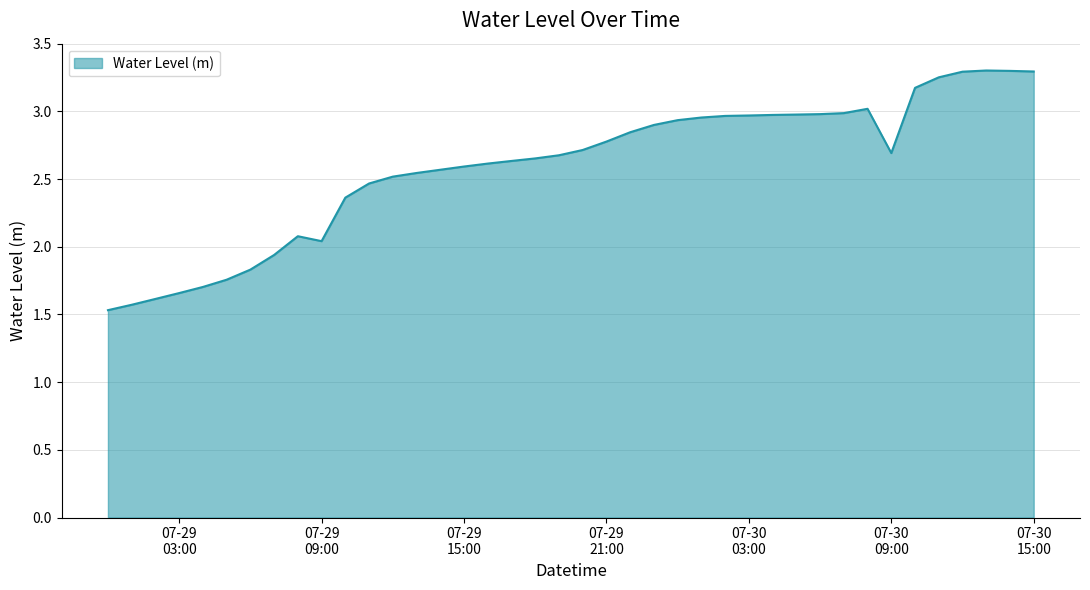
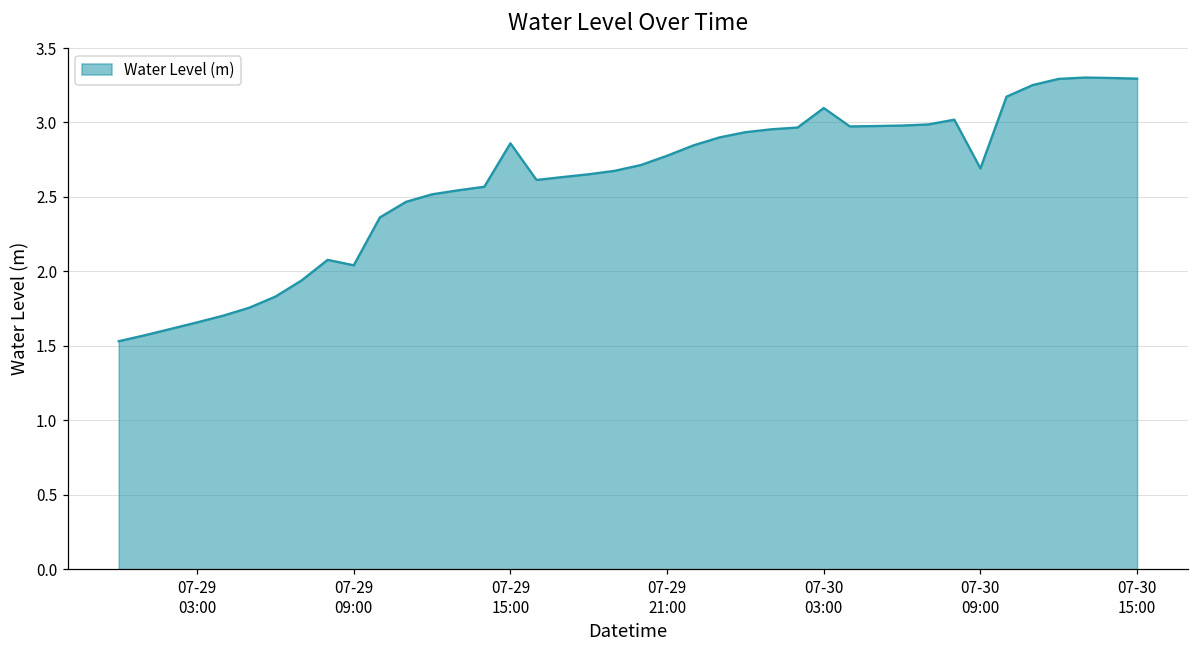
07-29 15:00: 2.59 -> 2.86
07-30 03:00: 2.97 -> 3.10
